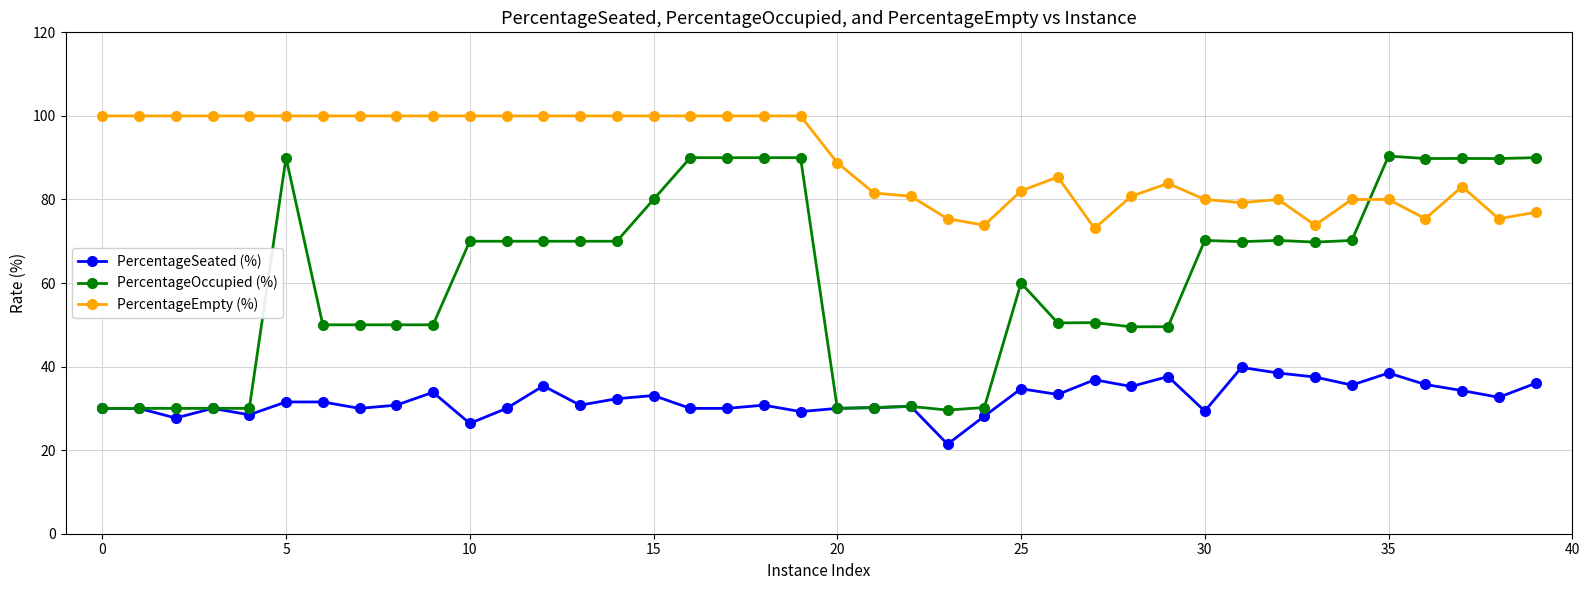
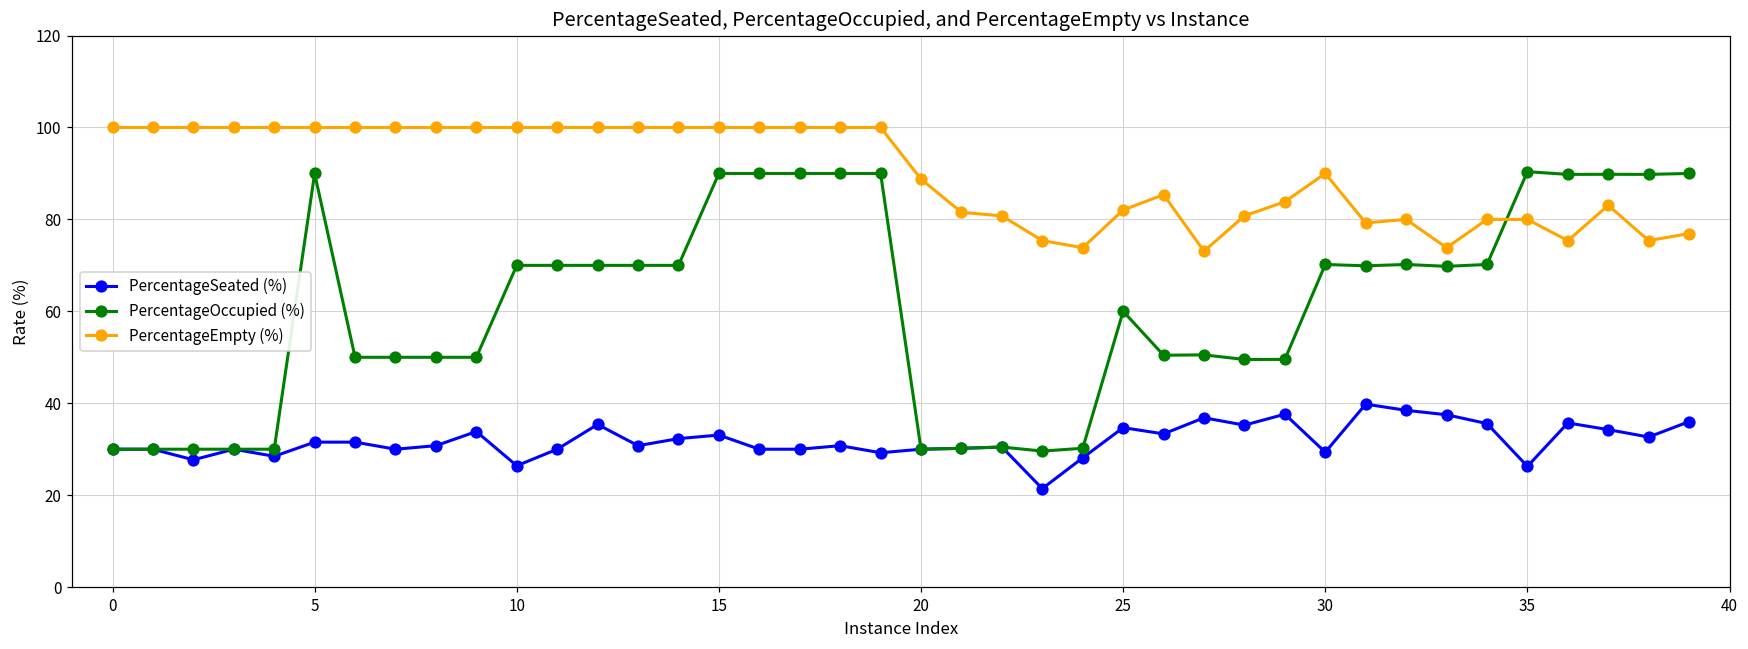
PercentageOccupied (%), 15: 80 -> 90
PercentageEmpty (%), 30: 80 -> 90
PercentageSeated (%), 35: 38 -> 26
